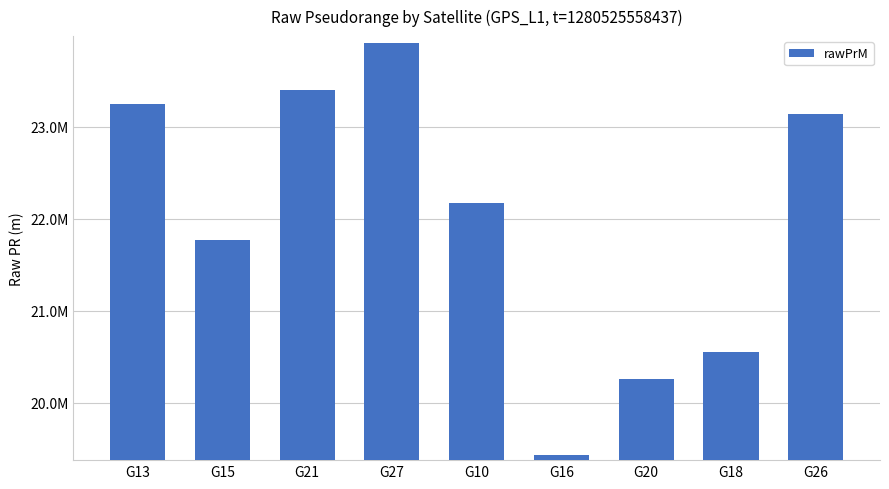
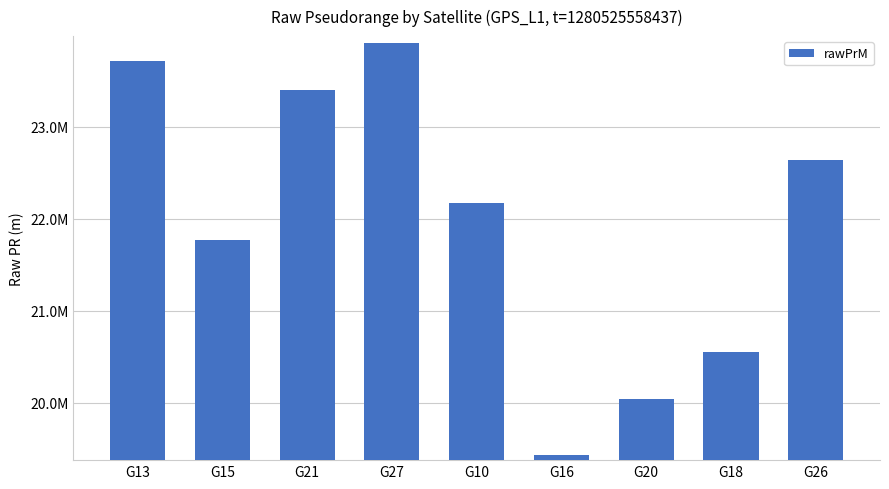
G13: 23300000 -> 23700000
G20: 20300000 -> 20000000
G26: 23100000 -> 22600000
